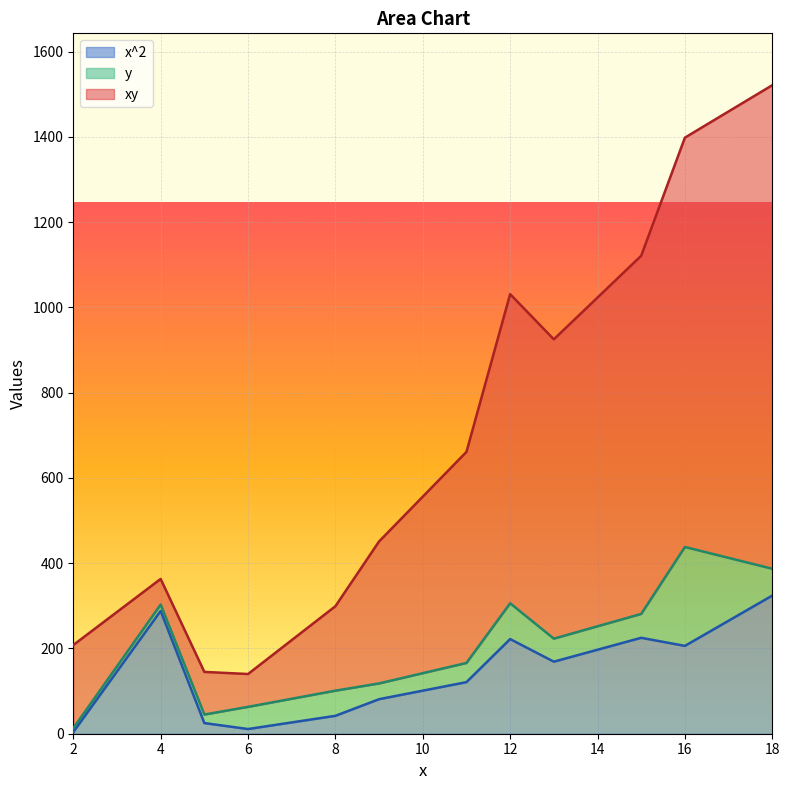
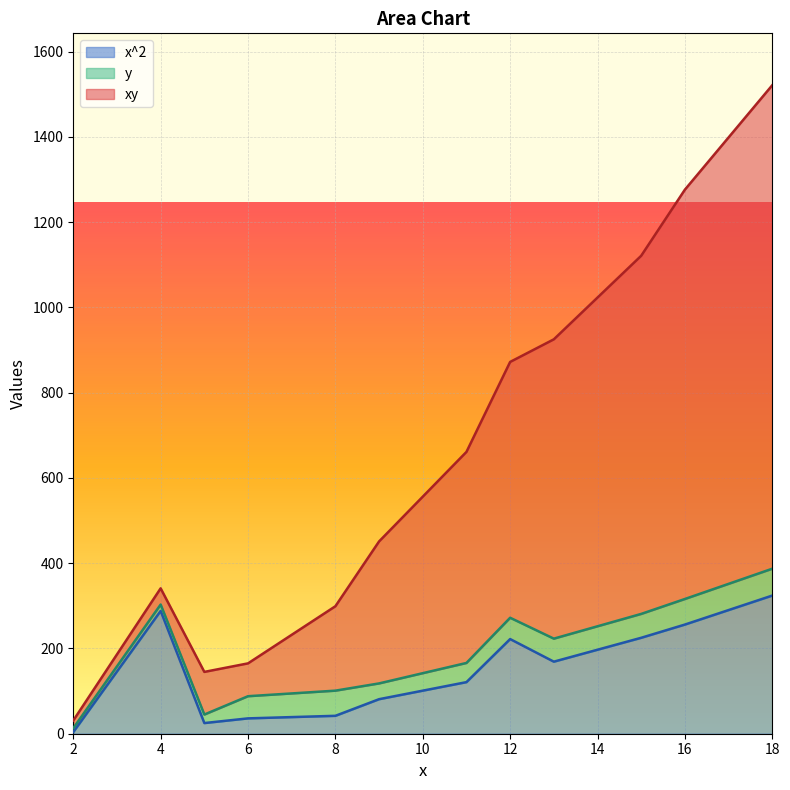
xy, 2: 200 -> 20
xy, 4: 60 -> 40
x^2, 6: 10 -> 40
y, 12: 80 -> 50
xy, 12: 730 -> 600
x^2, 16: 210 -> 260
y, 16: 230 -> 60
